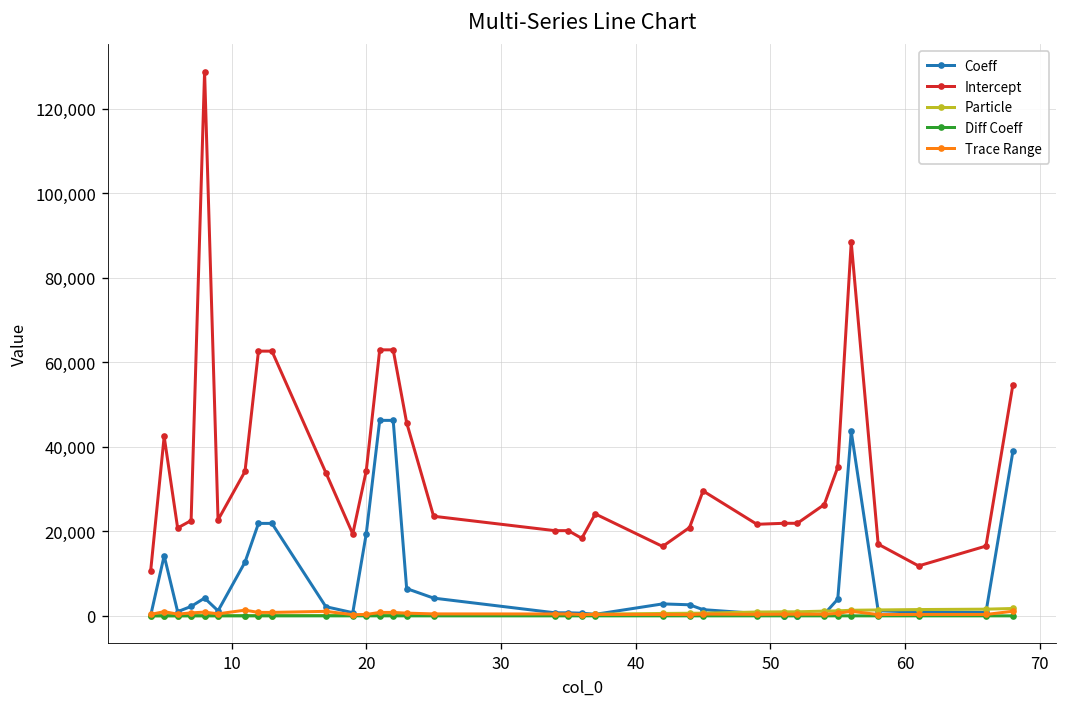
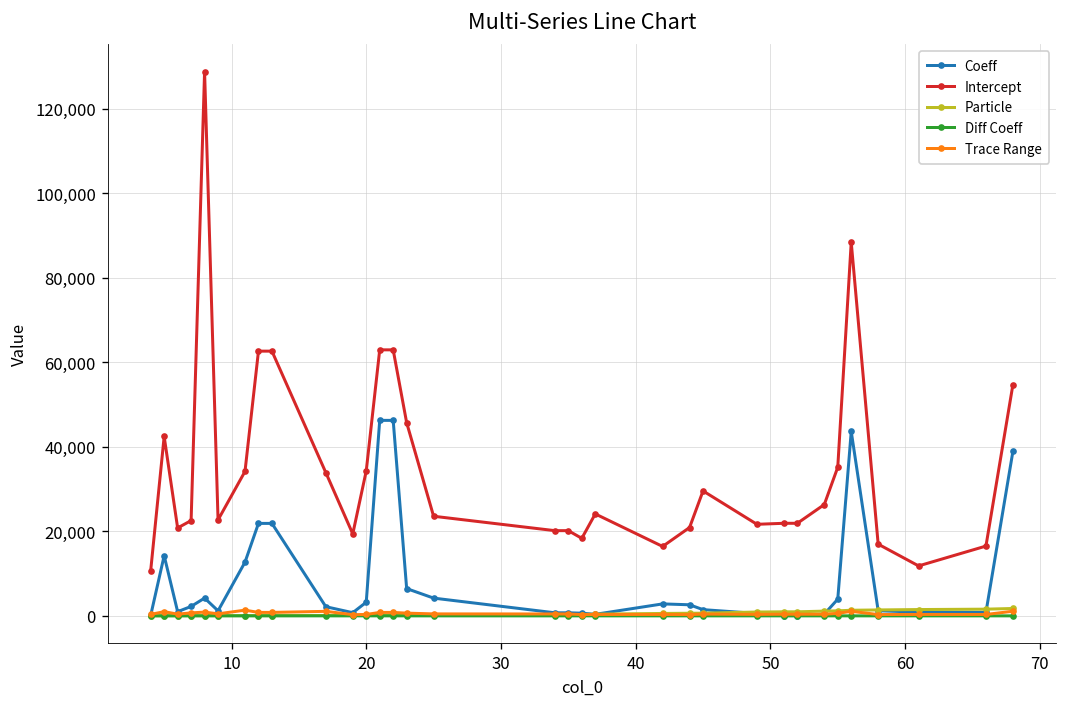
Coeff, 20: 19,000 -> 3,000
